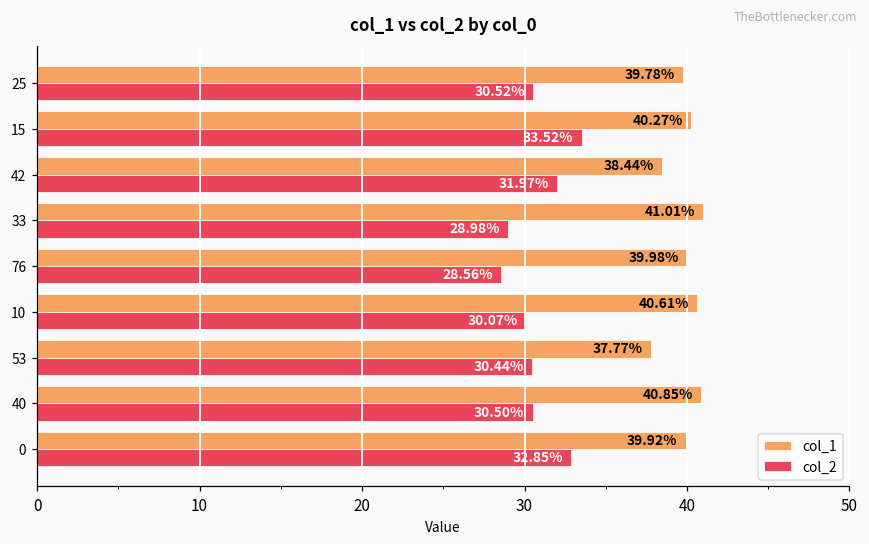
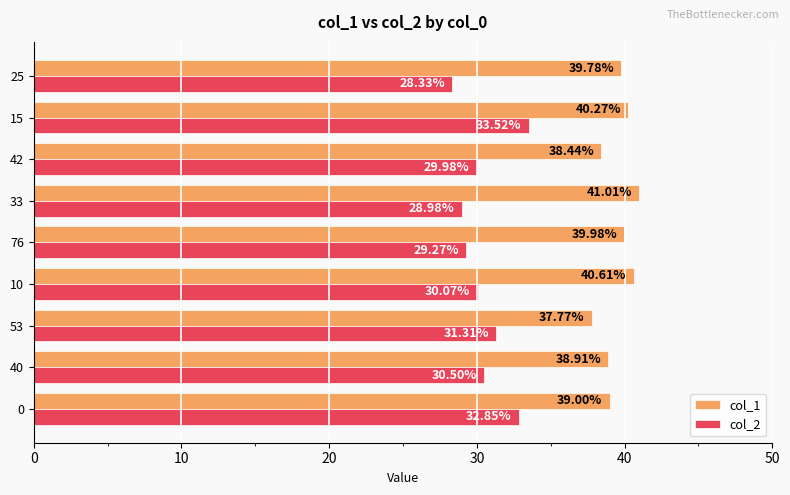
col_2, 25: 30.52% -> 28.33%
col_2, 42: 31.97% -> 29.98%
col_2, 76: 28.56% -> 29.27%
col_2, 53: 30.44% -> 31.31%
col_1, 40: 40.85% -> 38.91%
col_1, 0: 39.92% -> 39.00%
